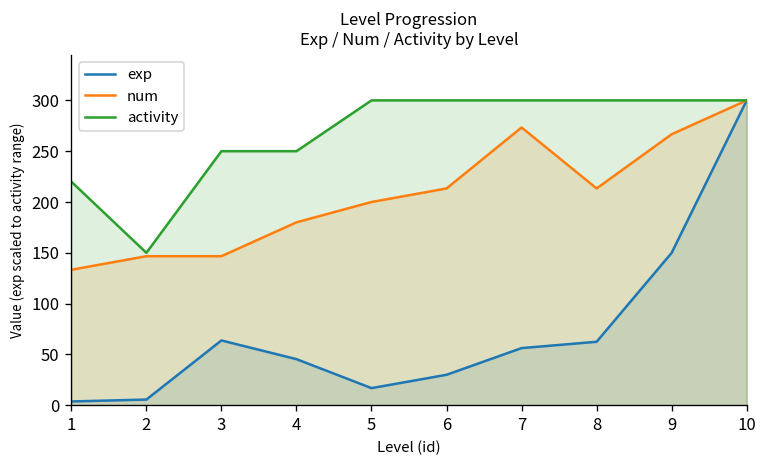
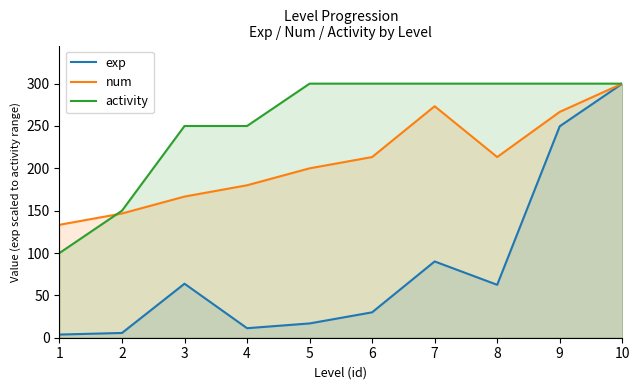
activity, 1: 220 -> 100
num, 3: 150 -> 170
exp, 4: 50 -> 10
exp, 7: 60 -> 90
exp, 9: 150 -> 250
